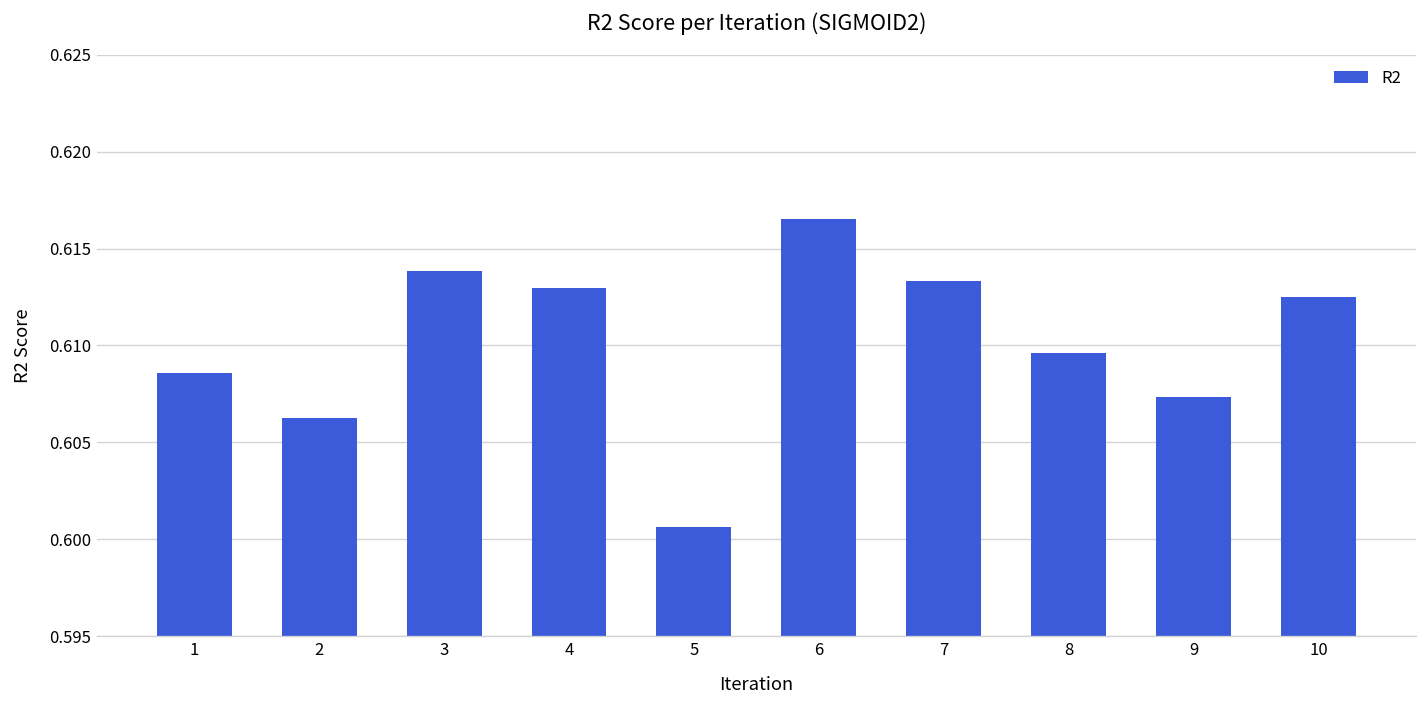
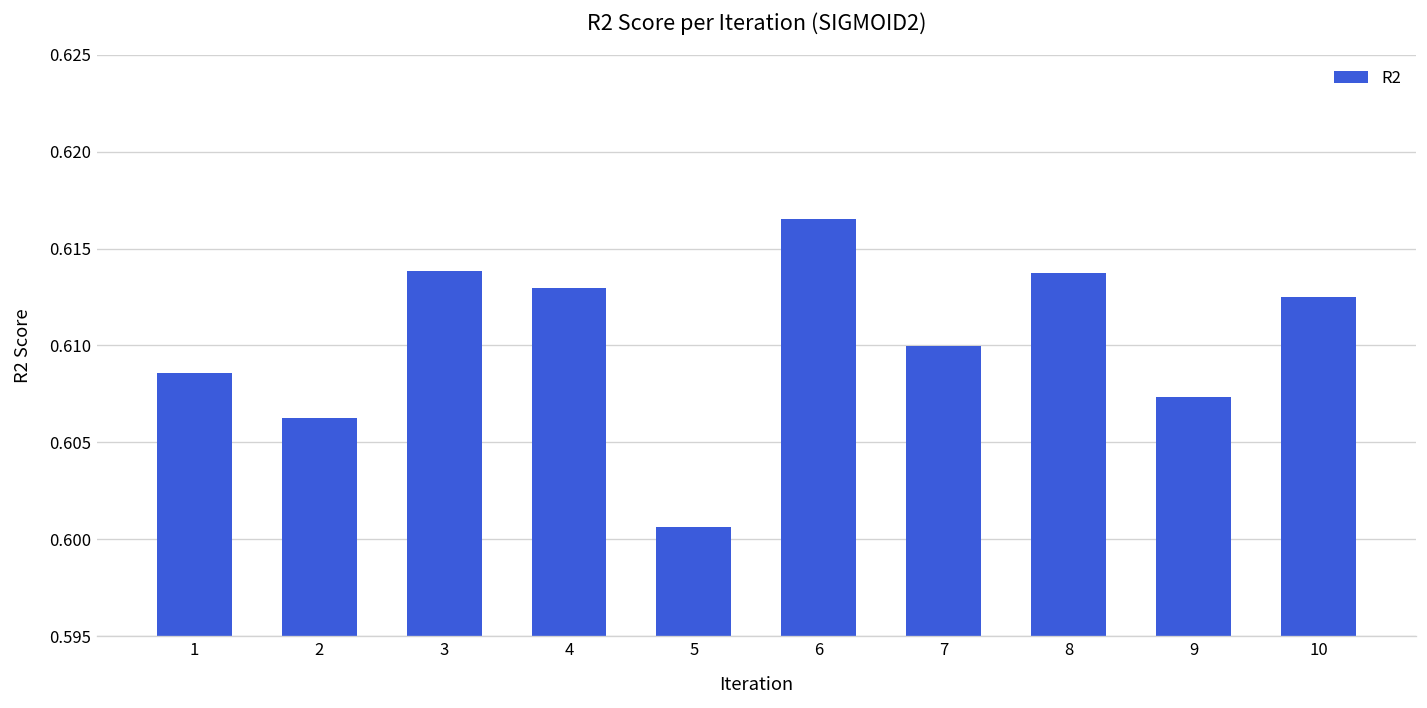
7: 0.6133 -> 0.6100
8: 0.6096 -> 0.6137
